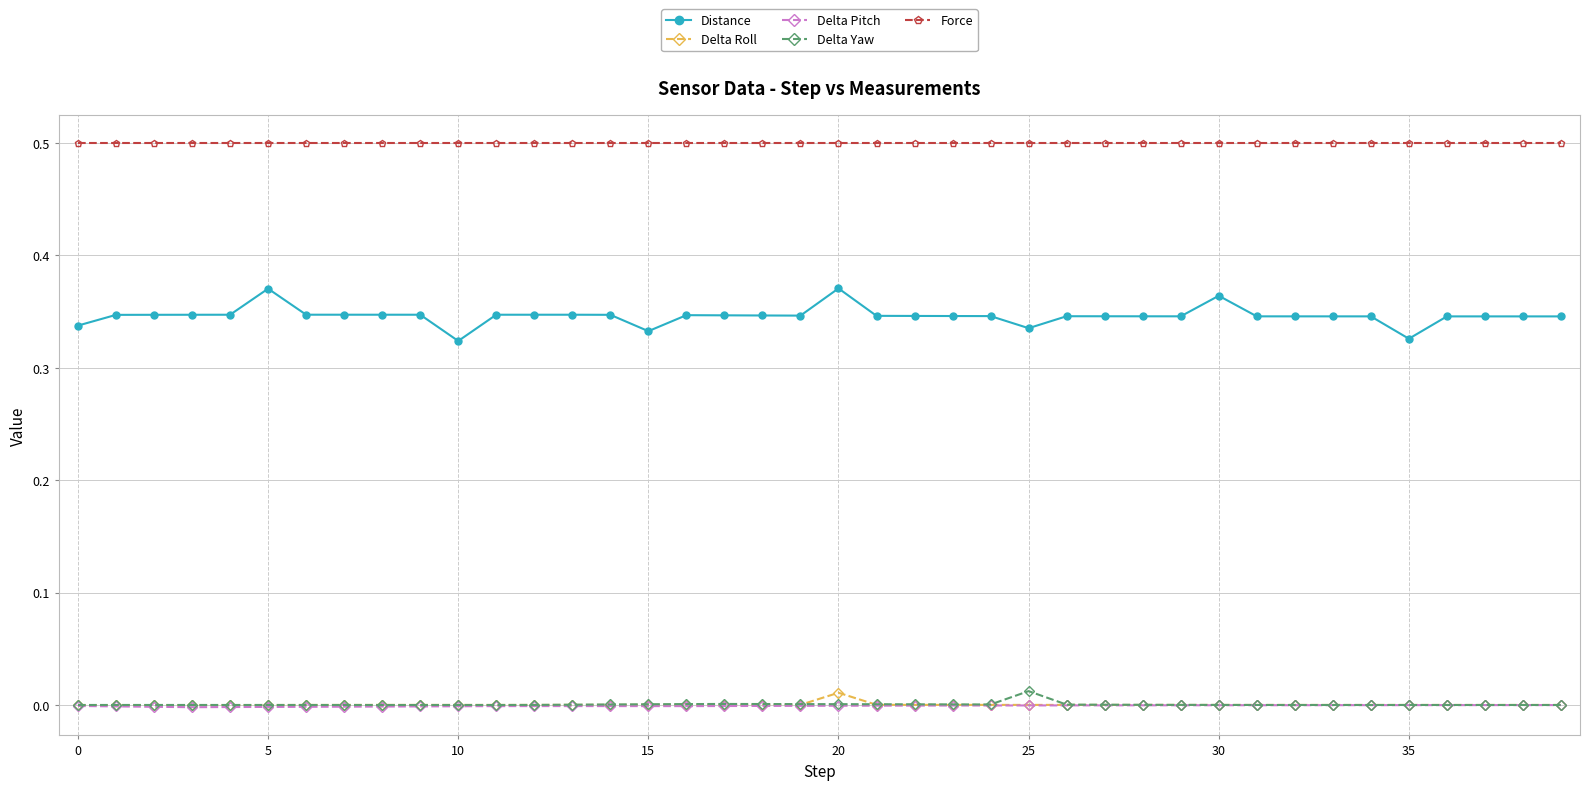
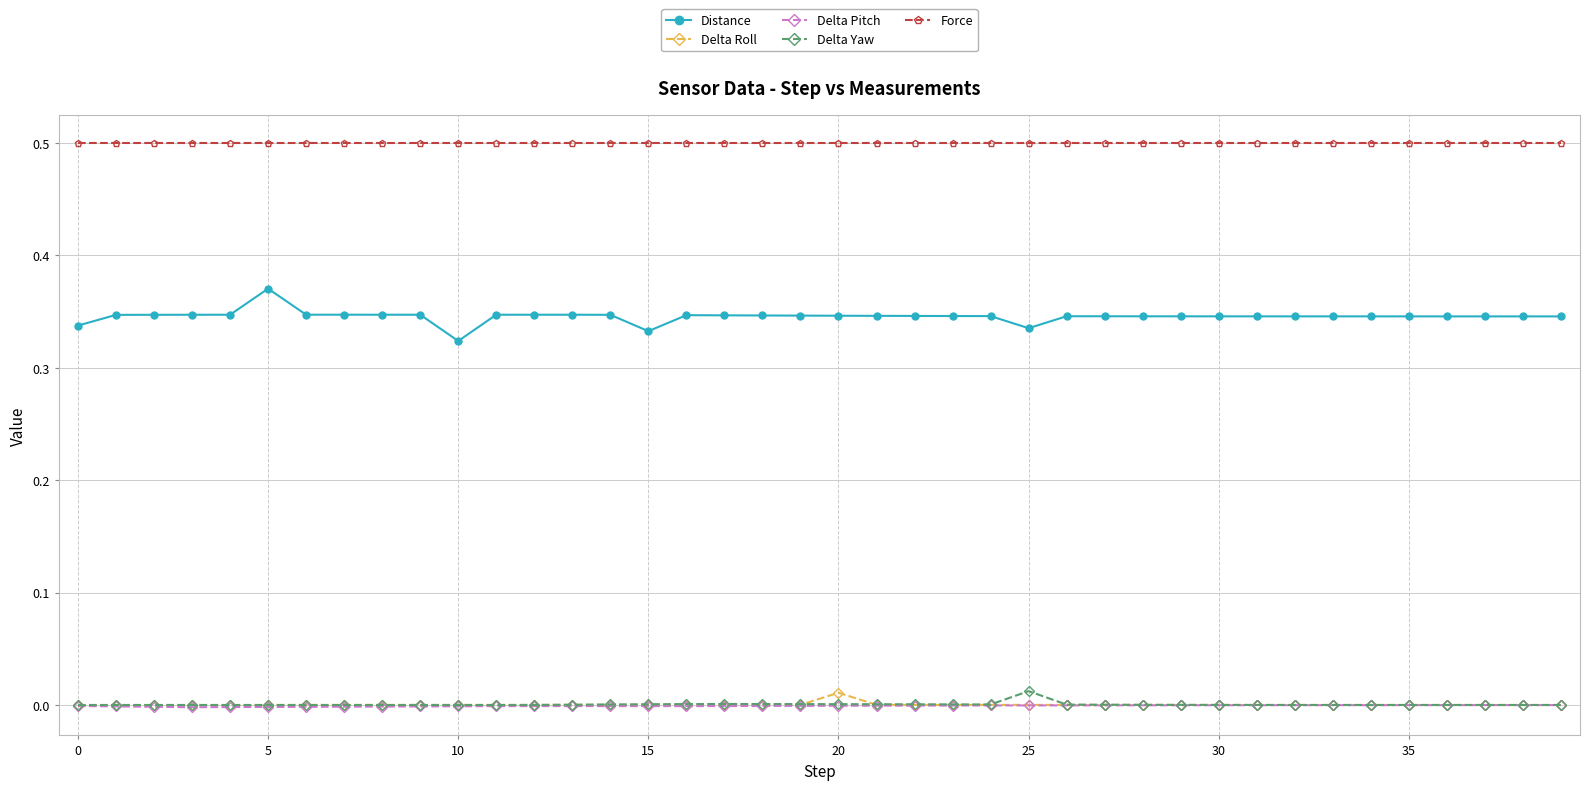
Distance, 20: 0.371 -> 0.346
Distance, 30: 0.364 -> 0.346
Distance, 35: 0.326 -> 0.346
